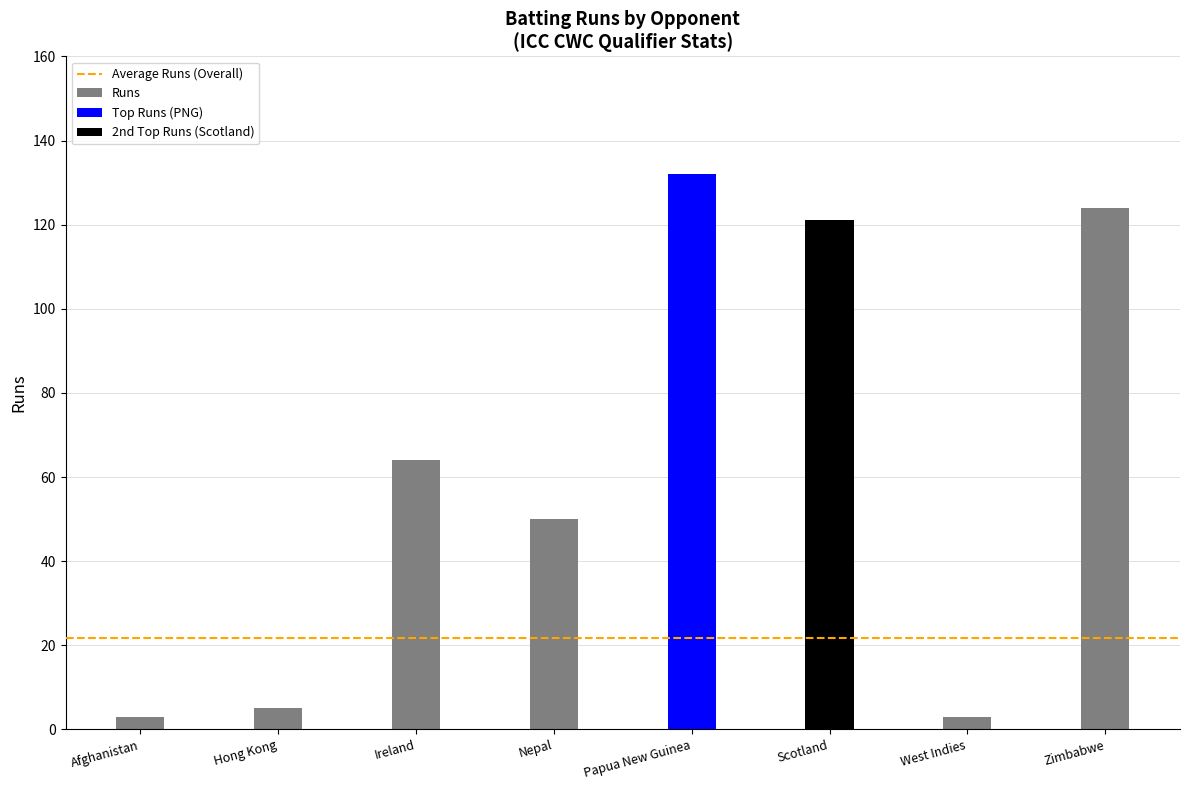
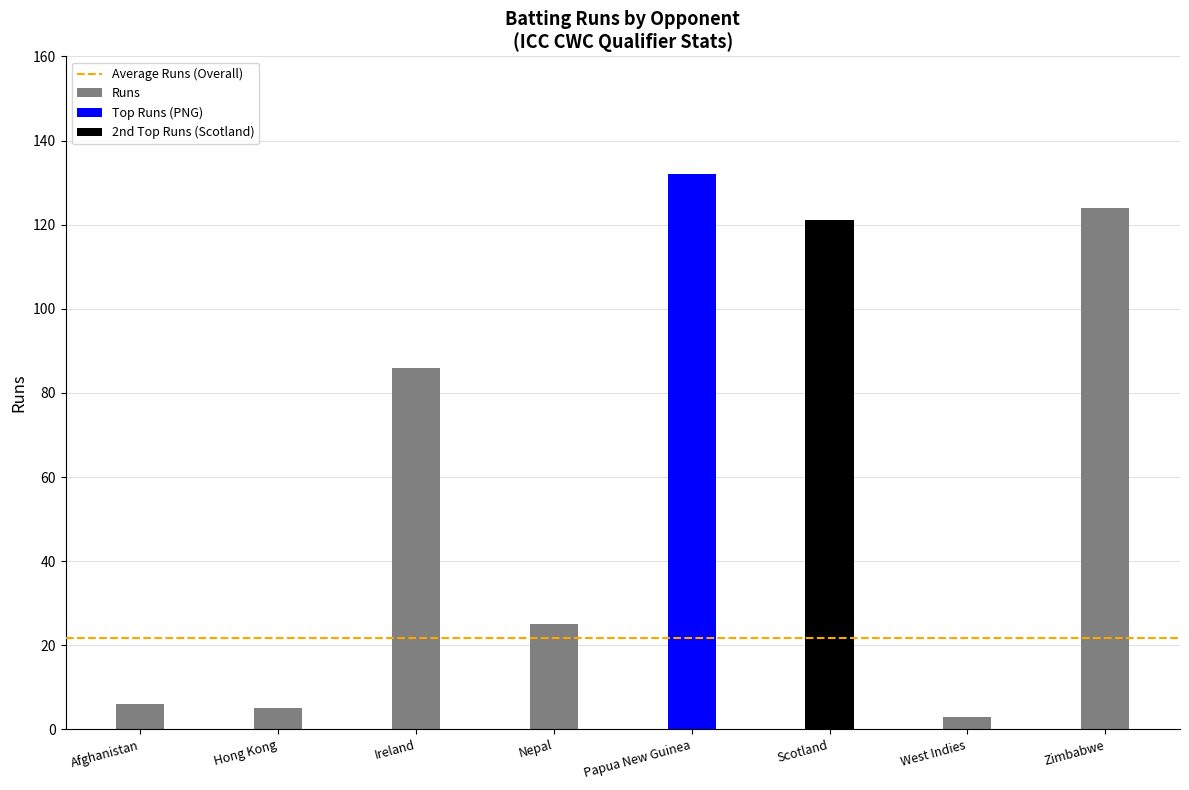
Runs, Afghanistan: 3 -> 6
Runs, Ireland: 64 -> 86
Runs, Nepal: 50 -> 25
